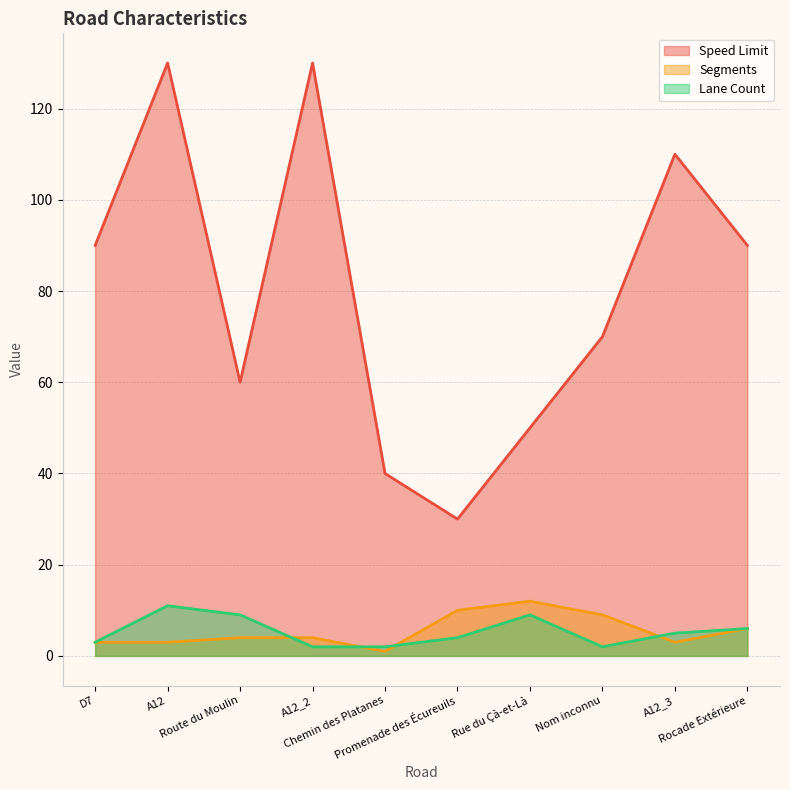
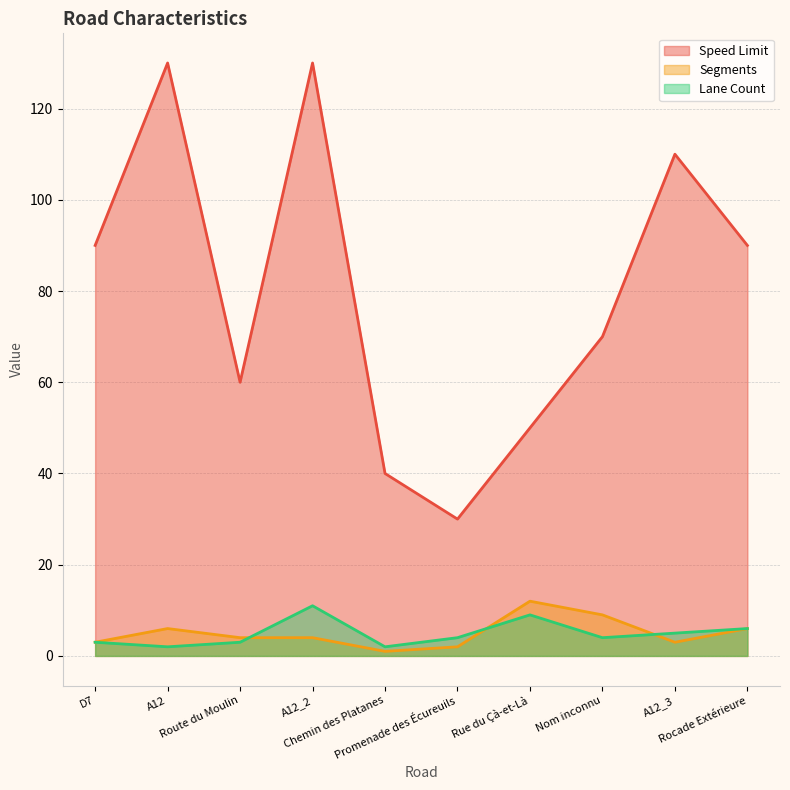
Segments, A12: 3 -> 6
Lane Count, A12: 11 -> 2
Lane Count, Route du Moulin: 9 -> 3
Lane Count, A12_2: 2 -> 11
Segments, Promenade des Écureuils: 10 -> 2
Lane Count, Nom inconnu: 2 -> 4
